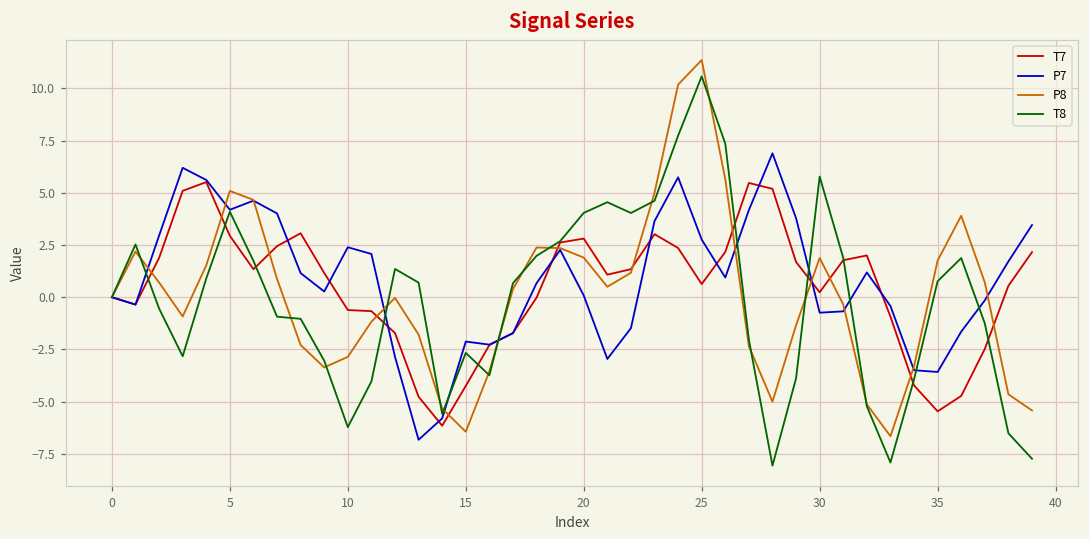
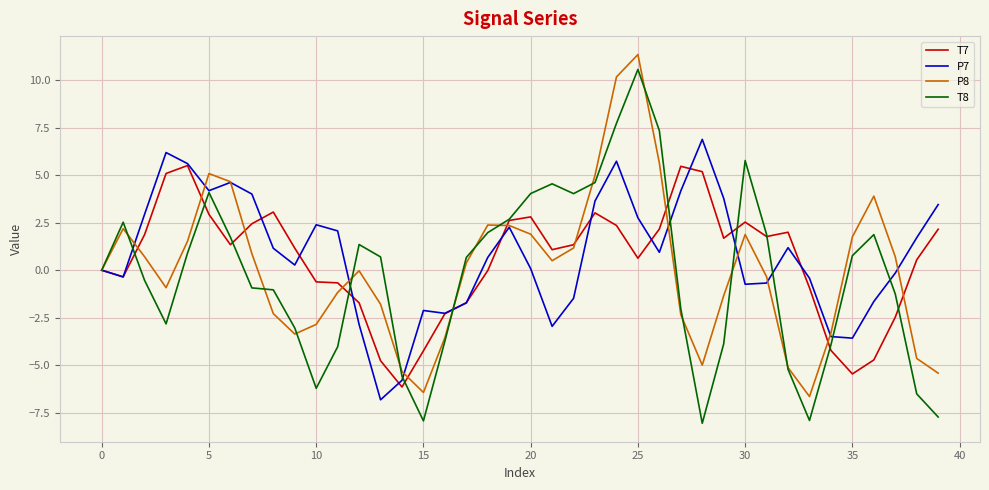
T8, 15: -2.7 -> -7.9
T7, 30: 0.2 -> 2.5
